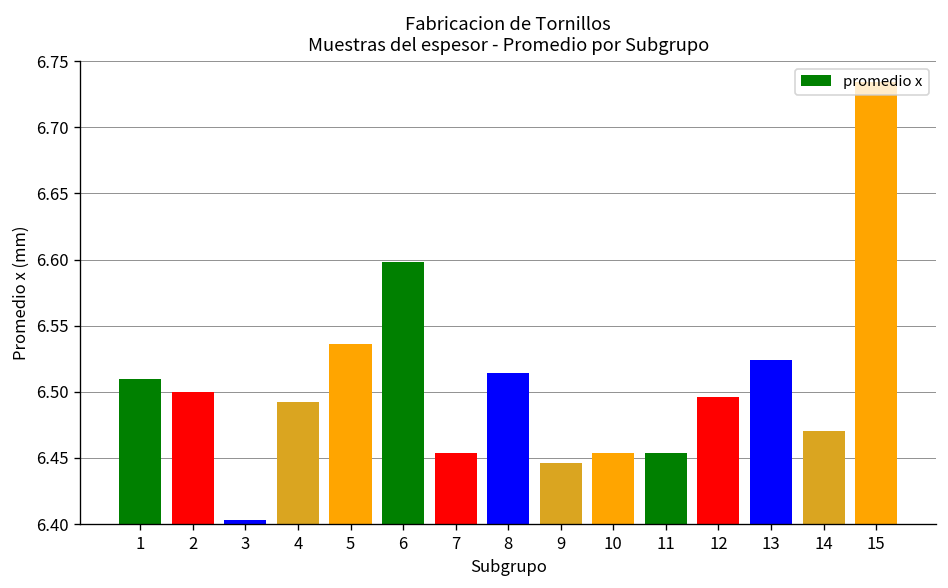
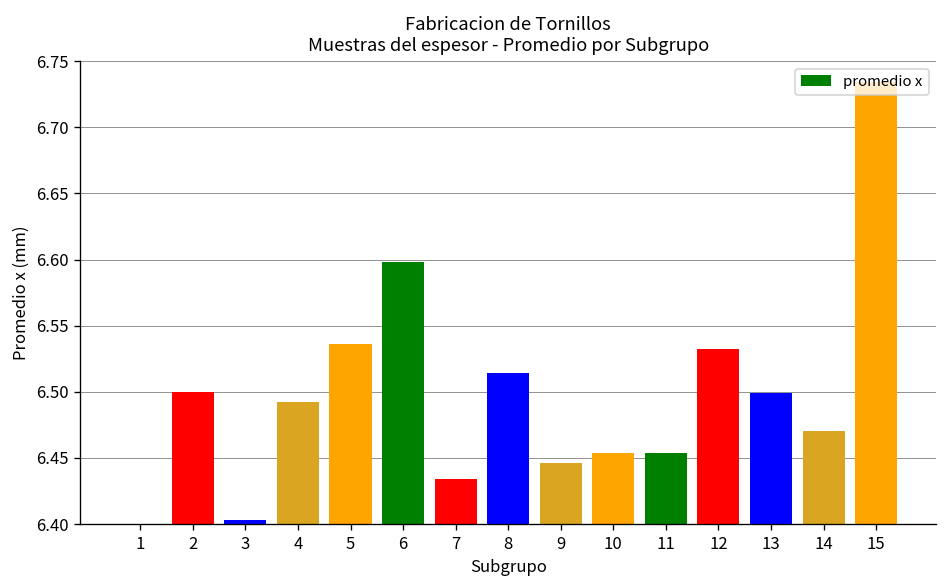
1: 6.51 -> 6.40
7: 6.454 -> 6.434
12: 6.496 -> 6.532
13: 6.524 -> 6.499
